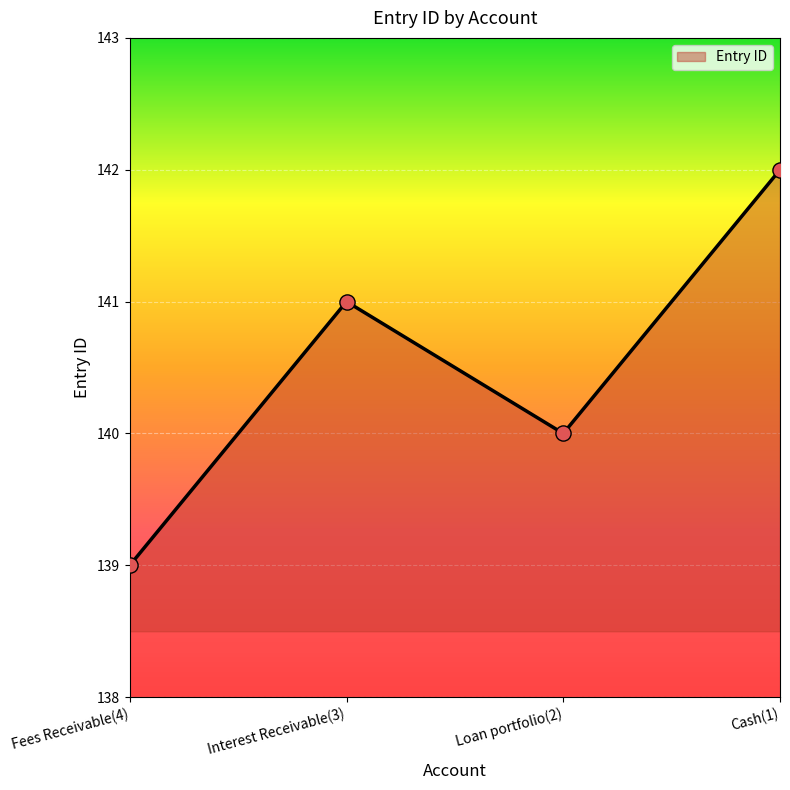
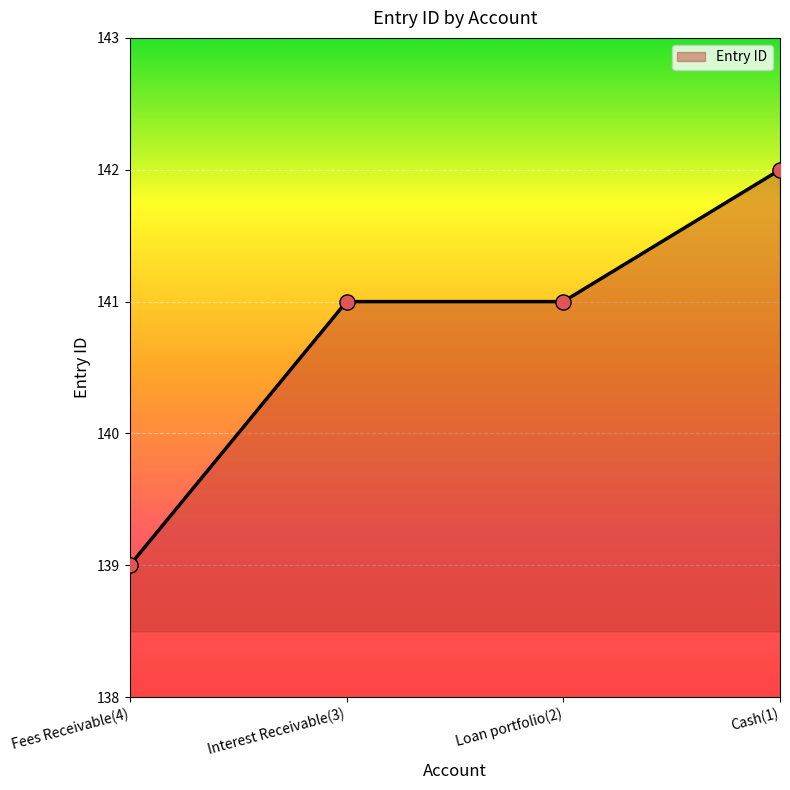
Loan portfolio(2): 140 -> 141
